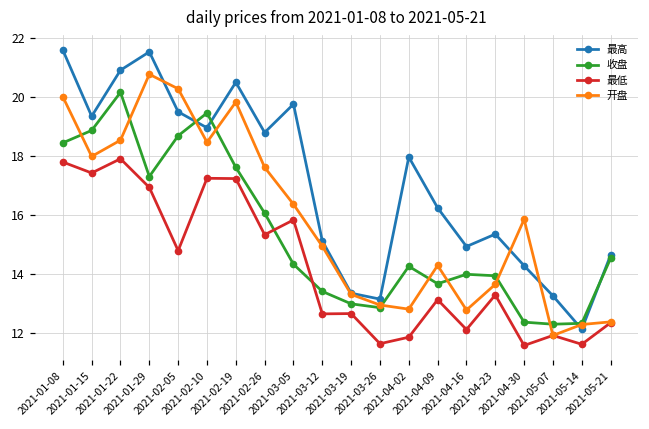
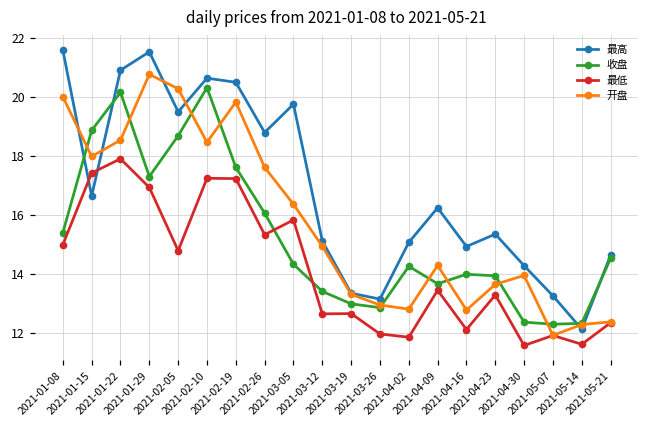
收盘, 2021-01-08: 18.5 -> 15.4
最低, 2021-01-08: 17.8 -> 15.0
最高, 2021-01-15: 19.4 -> 16.7
最高, 2021-02-10: 19.0 -> 20.6
收盘, 2021-02-10: 19.5 -> 20.3
最低, 2021-03-26: 11.7 -> 12.0
最高, 2021-04-02: 18.0 -> 15.1
最低, 2021-04-09: 13.1 -> 13.5
开盘, 2021-04-30: 15.9 -> 14.0
